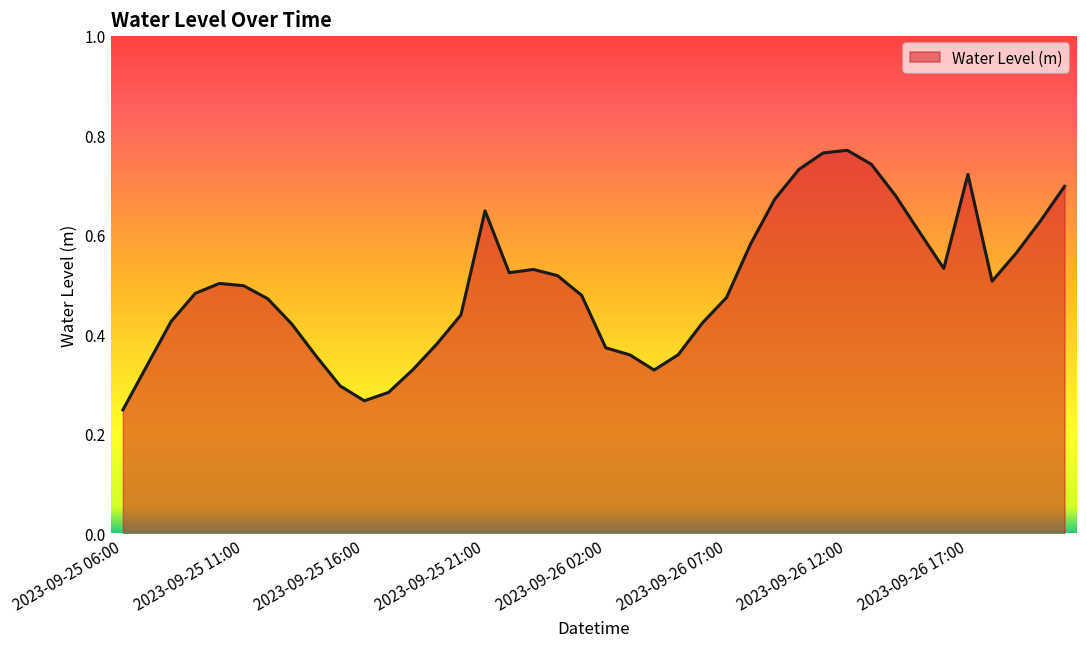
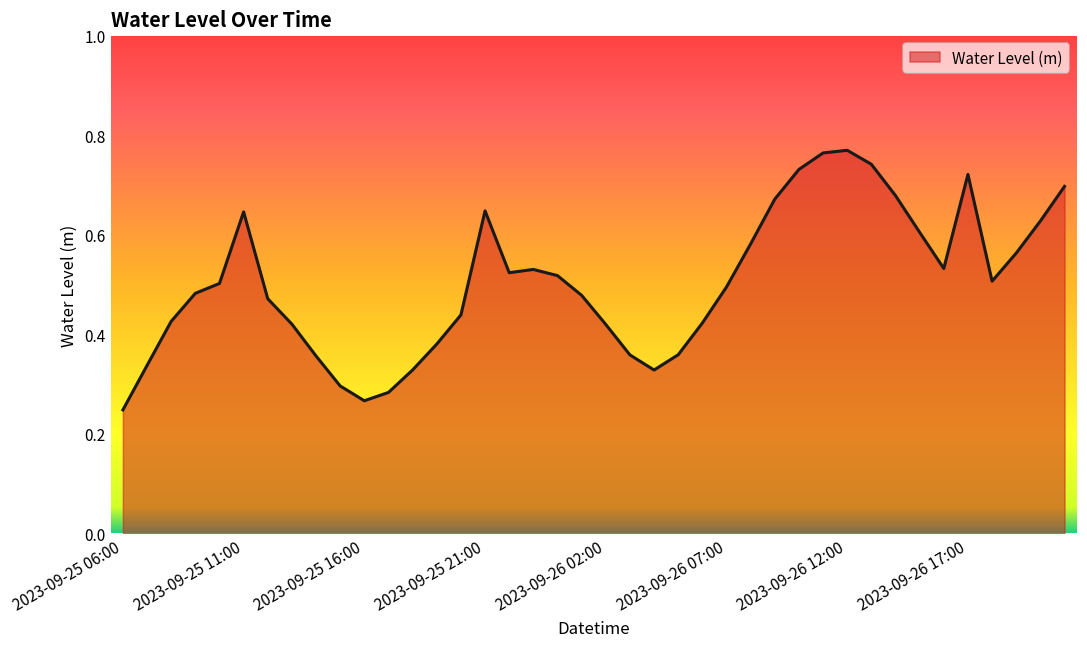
2023-09-25 11:00: 0.50 -> 0.65
2023-09-26 02:00: 0.37 -> 0.42
2023-09-26 07:00: 0.47 -> 0.50
